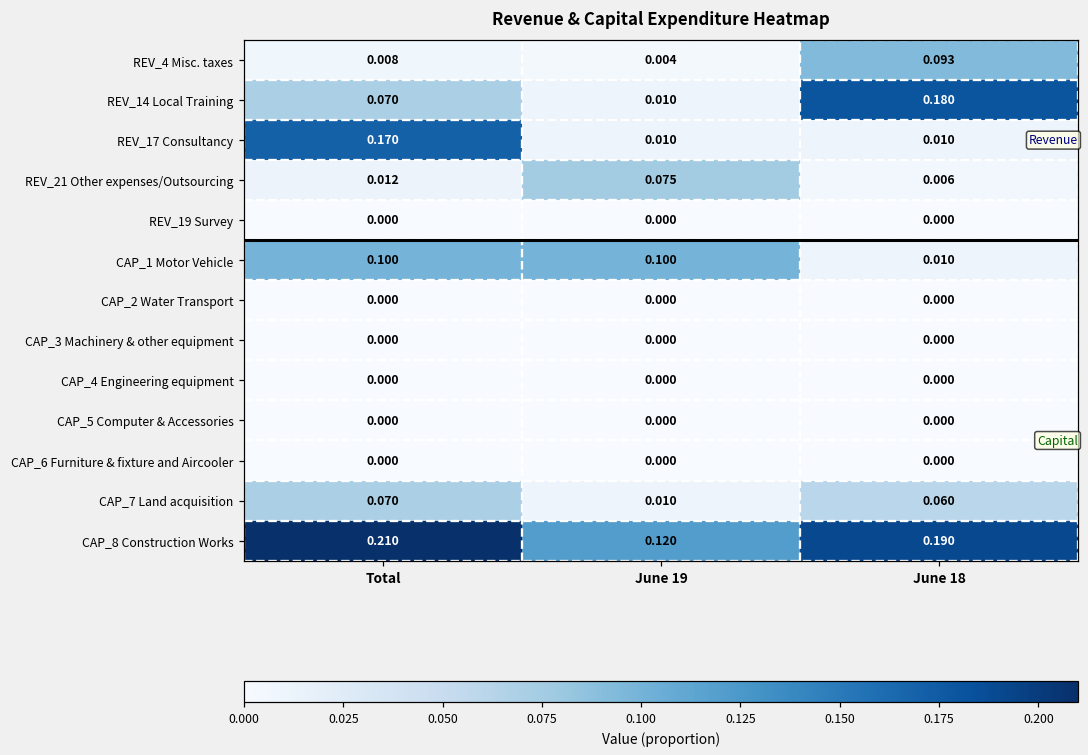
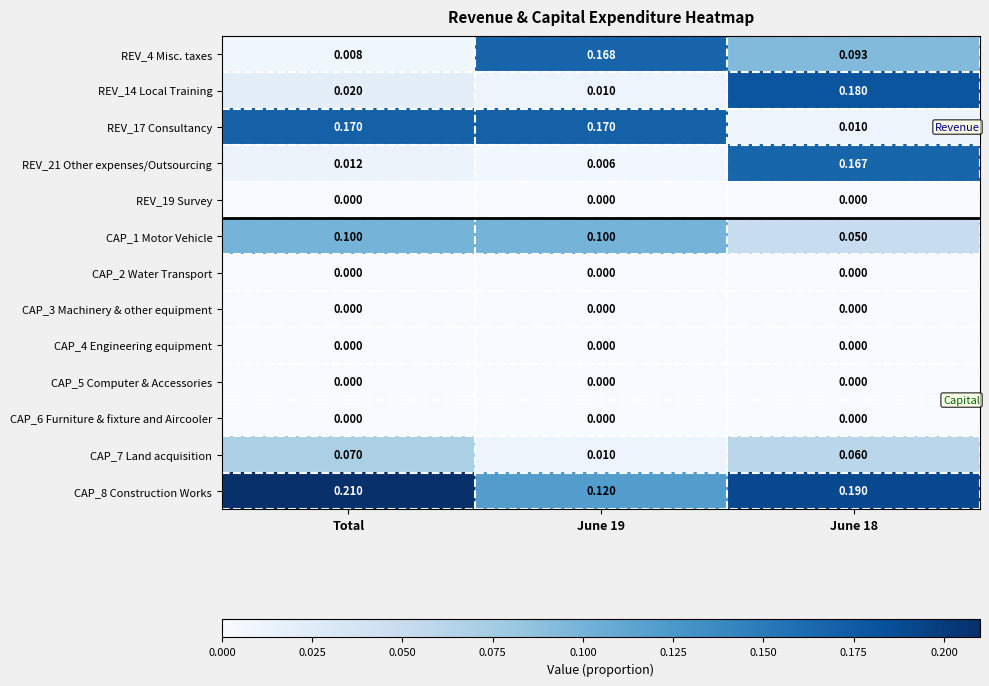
REV_4 Misc. taxes, June 19: 0.004 -> 0.168
REV_14 Local Training, Total: 0.070 -> 0.020
REV_17 Consultancy, June 19: 0.010 -> 0.170
REV_21 Other expenses/Outsourcing, June 19: 0.075 -> 0.006
REV_21 Other expenses/Outsourcing, June 18: 0.006 -> 0.167
CAP_1 Motor Vehicle, June 18: 0.010 -> 0.050
